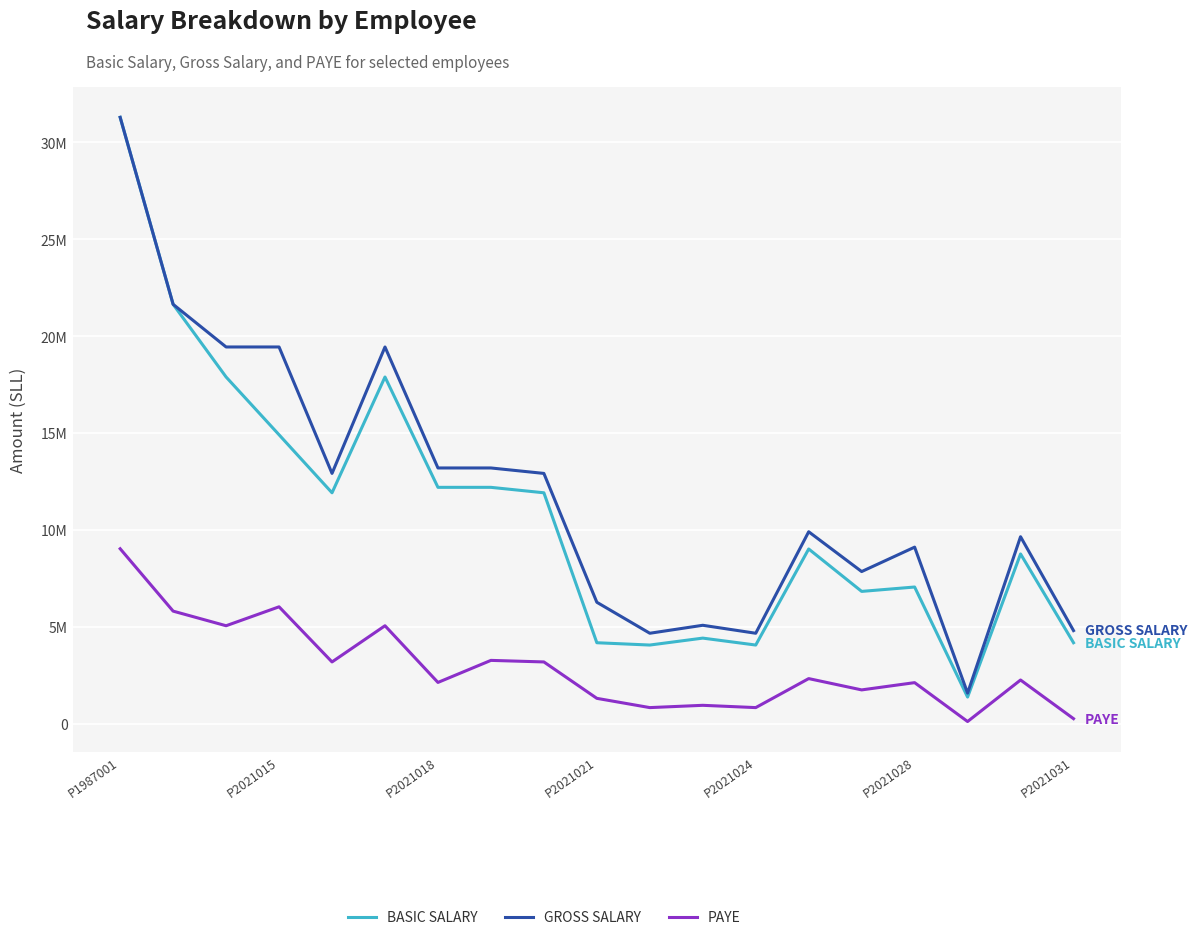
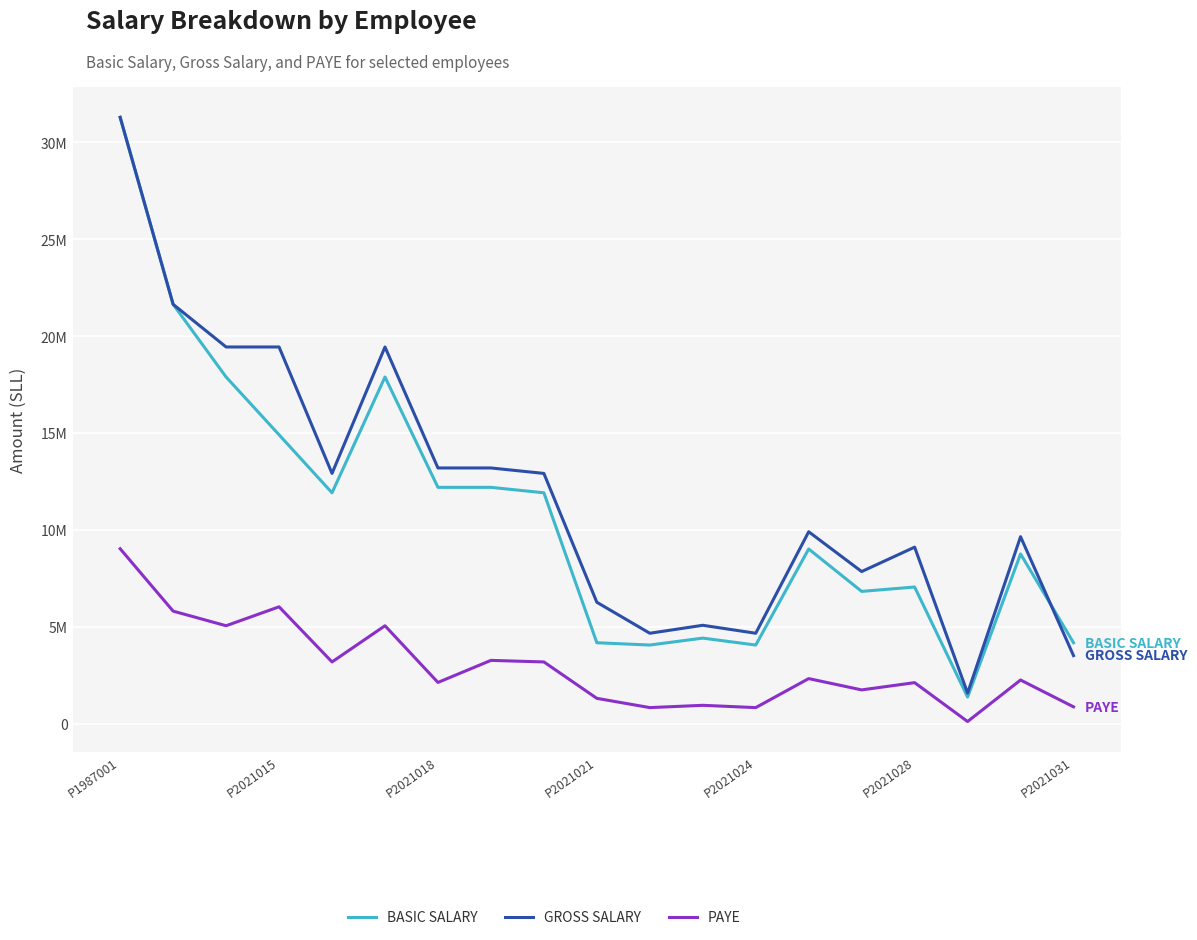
GROSS SALARY, P2021031: 4800000 -> 3500000
PAYE, P2021031: 300000 -> 900000
